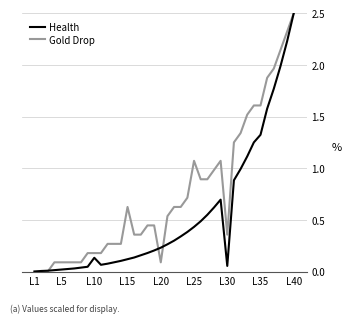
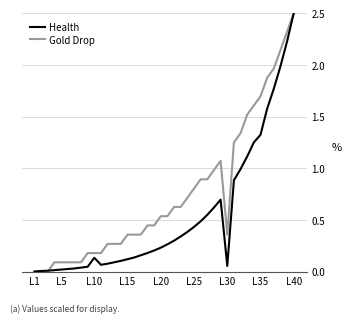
Gold Drop, L15: 0.63 -> 0.36
Gold Drop, L20: 0.09 -> 0.54
Gold Drop, L25: 1.07 -> 0.80
Gold Drop, L35: 1.61 -> 1.70
